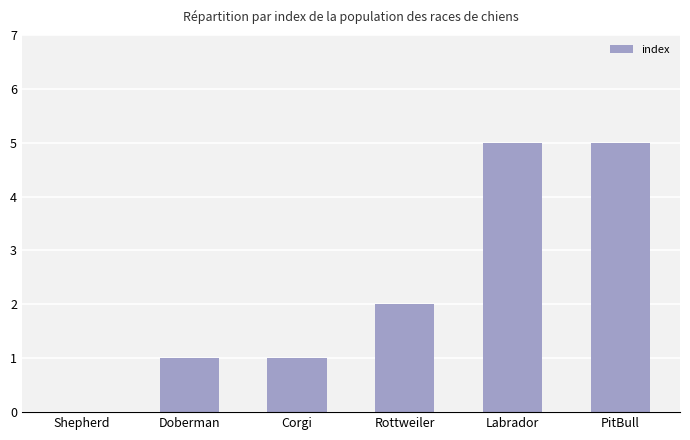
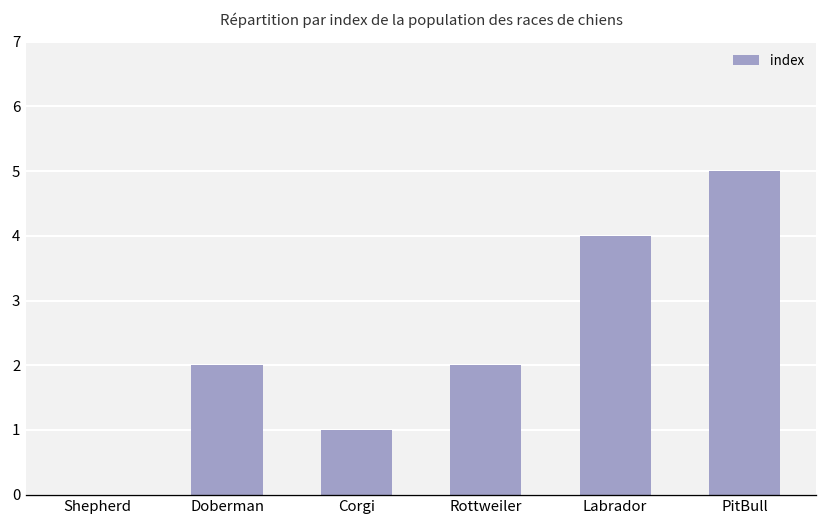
Doberman: 1 -> 2
Labrador: 5 -> 4
